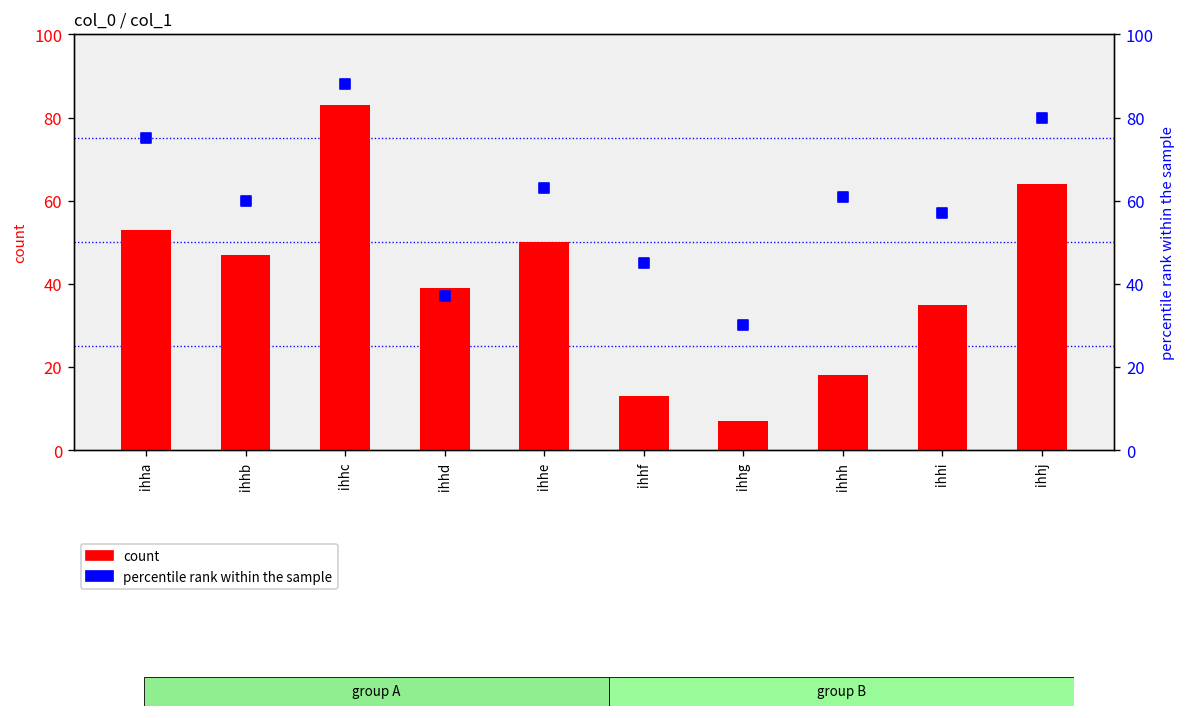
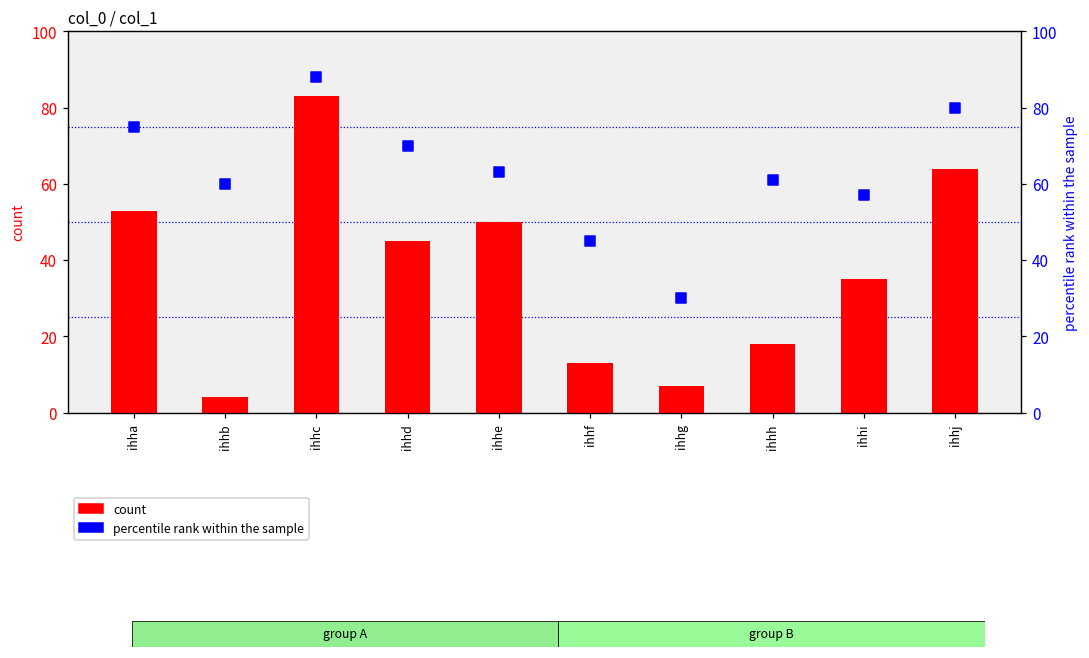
count, ihhb: 47 -> 4
count, ihhd: 39 -> 45
percentile rank within the sample, ihhd: 37 -> 70
